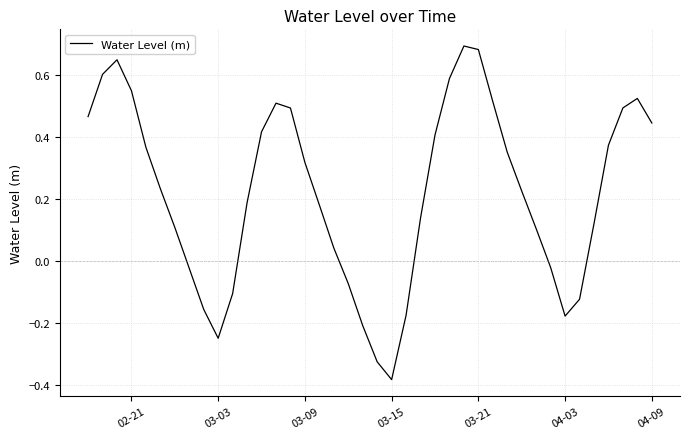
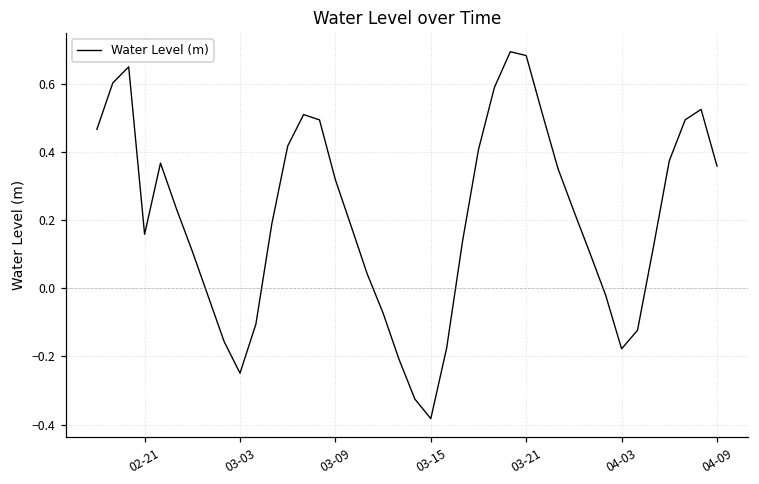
02-21: 0.55 -> 0.16
04-09: 0.45 -> 0.36
